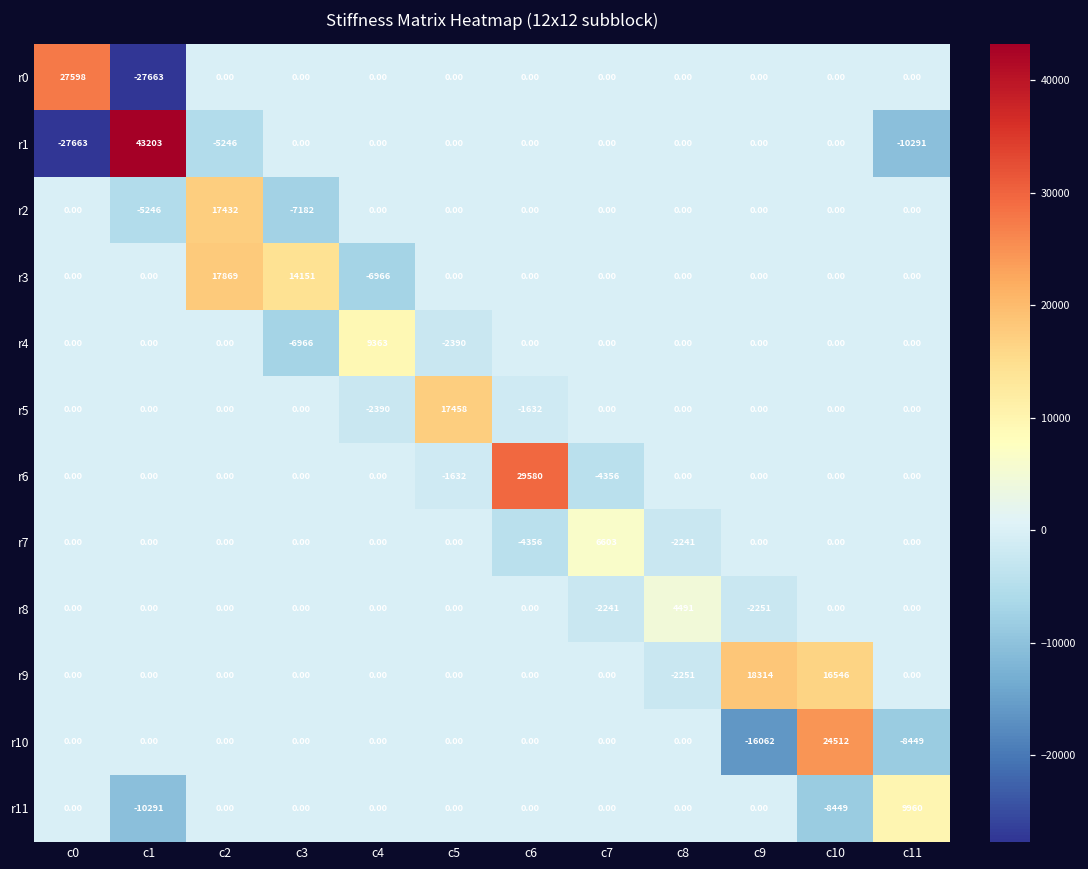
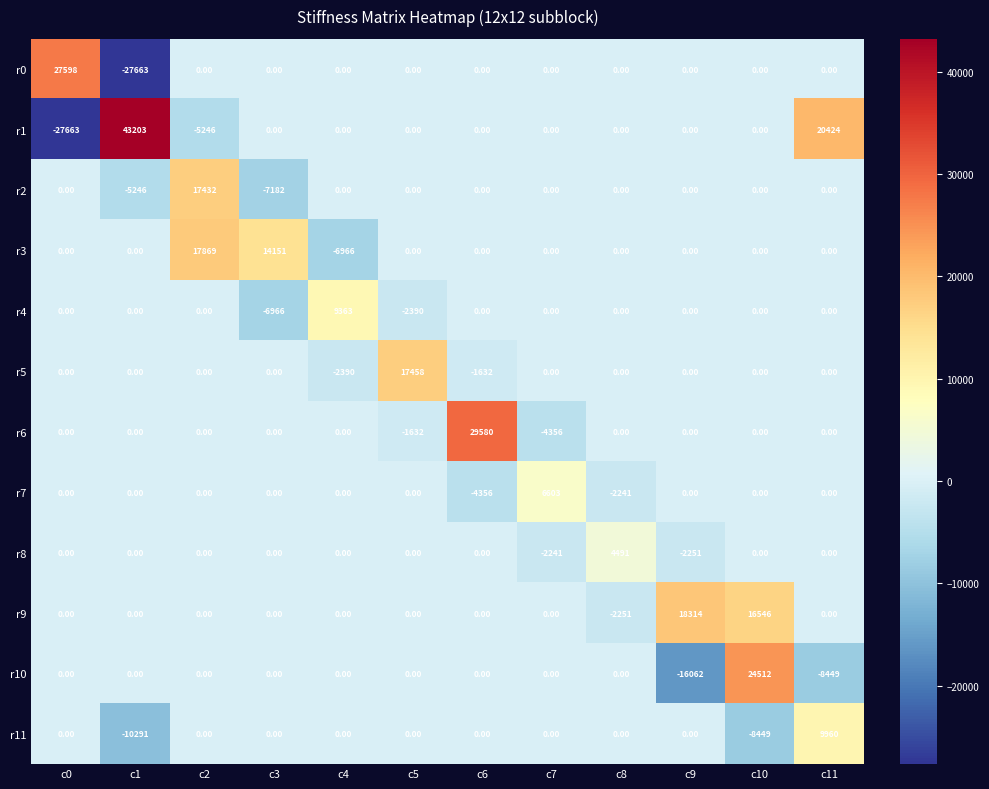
r1, c11: -10291 -> 20424
